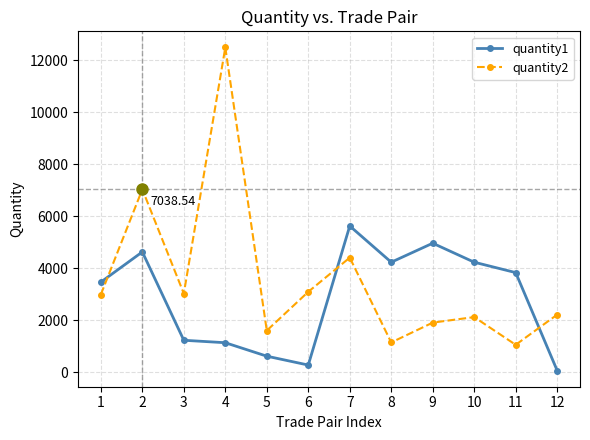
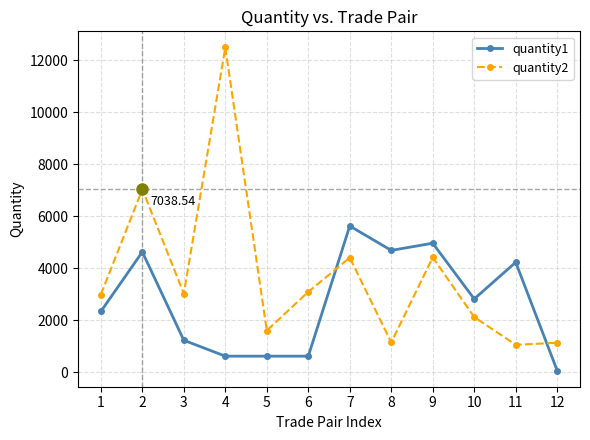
quantity1, 1: 3500 -> 2300
quantity1, 4: 1100 -> 600
quantity1, 6: 300 -> 600
quantity1, 8: 4200 -> 4700
quantity2, 9: 1900 -> 4400
quantity1, 10: 4200 -> 2800
quantity1, 11: 3800 -> 4200
quantity2, 12: 2200 -> 1100
